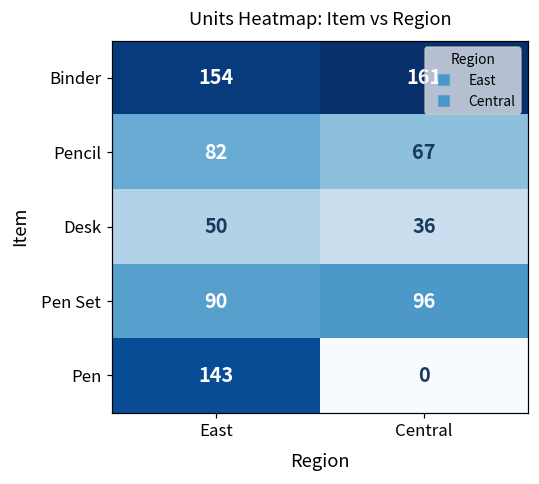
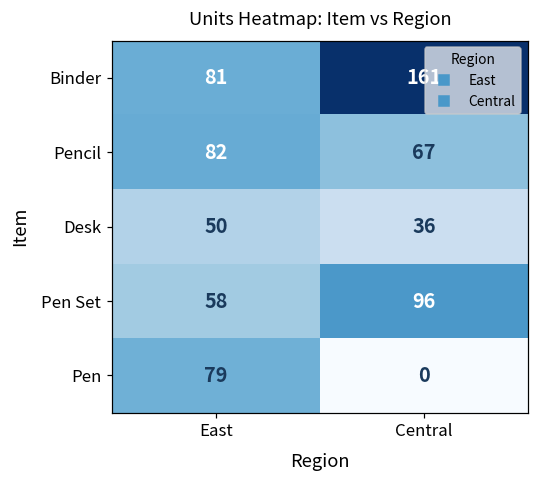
Binder, East: 154 -> 81
Pen Set, East: 90 -> 58
Pen, East: 143 -> 79
